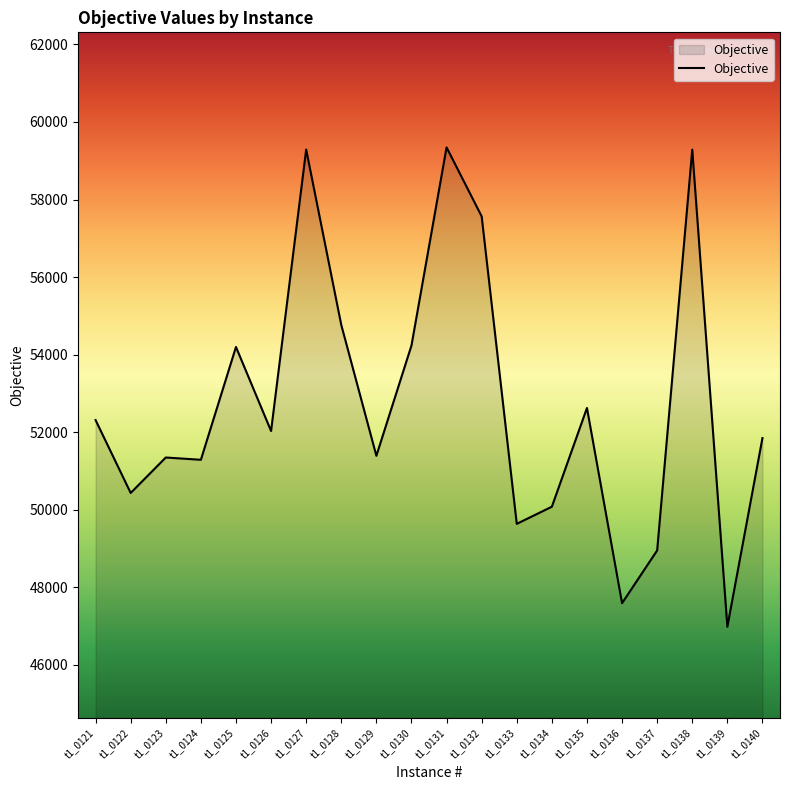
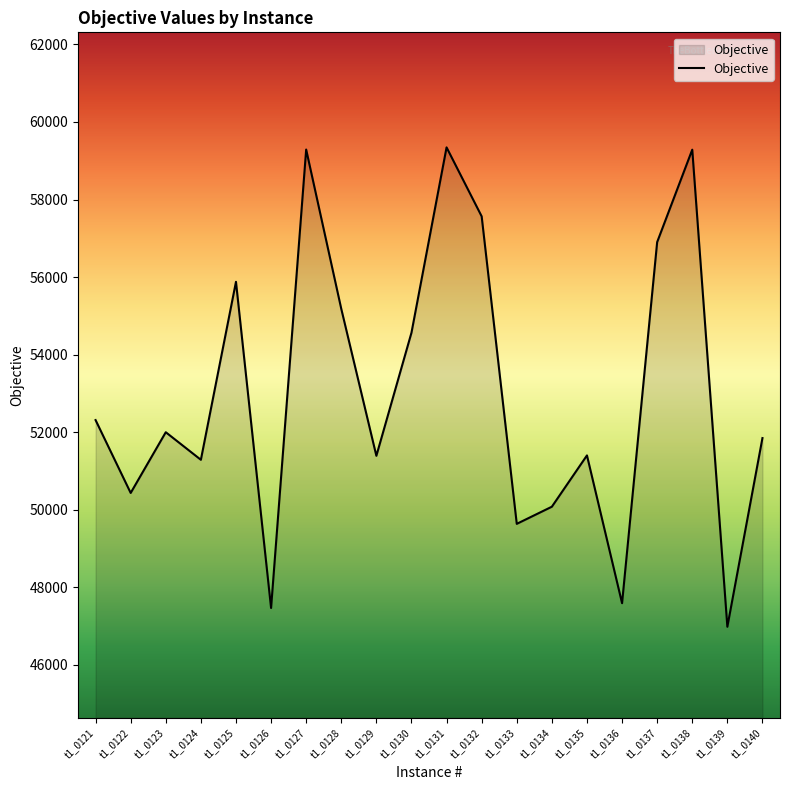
t1_0123: 51300 -> 52000
t1_0125: 54200 -> 55900
t1_0126: 52000 -> 47500
t1_0128: 54800 -> 55200
t1_0130: 54200 -> 54600
t1_0135: 52600 -> 51400
t1_0137: 49000 -> 56900
